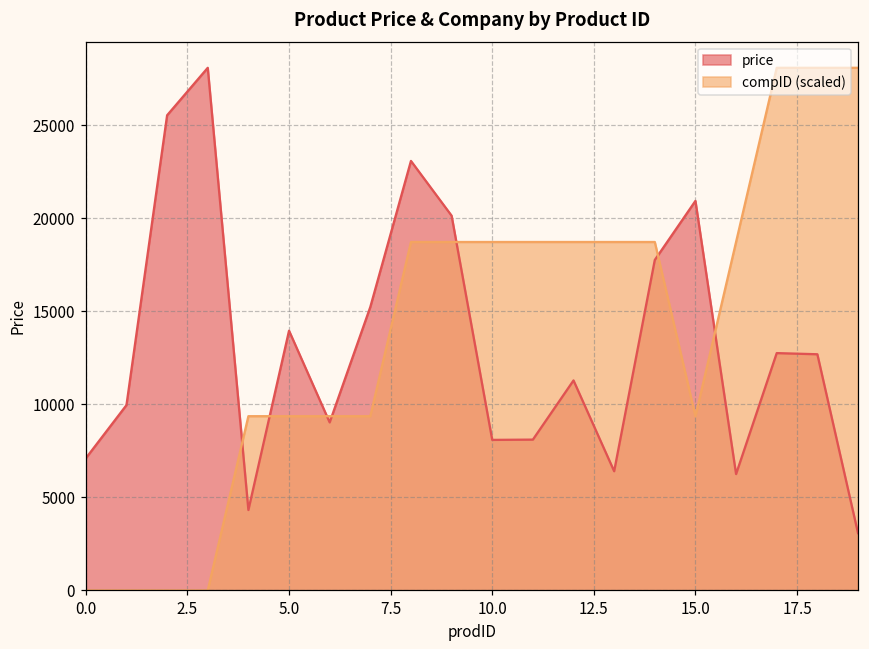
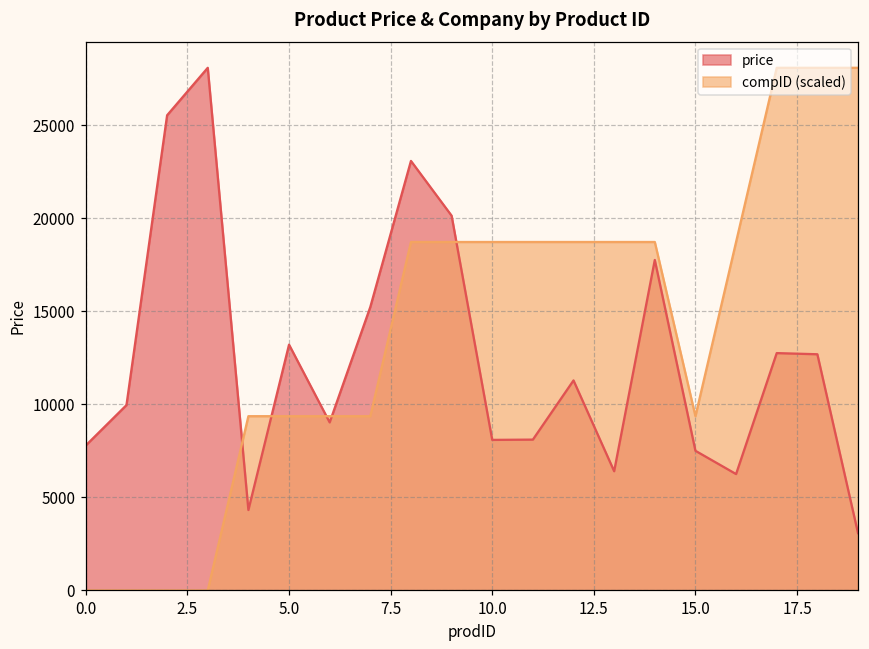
price, 0.0: 7100 -> 7800
price, 5.0: 14000 -> 13200
price, 15.0: 20900 -> 7500
